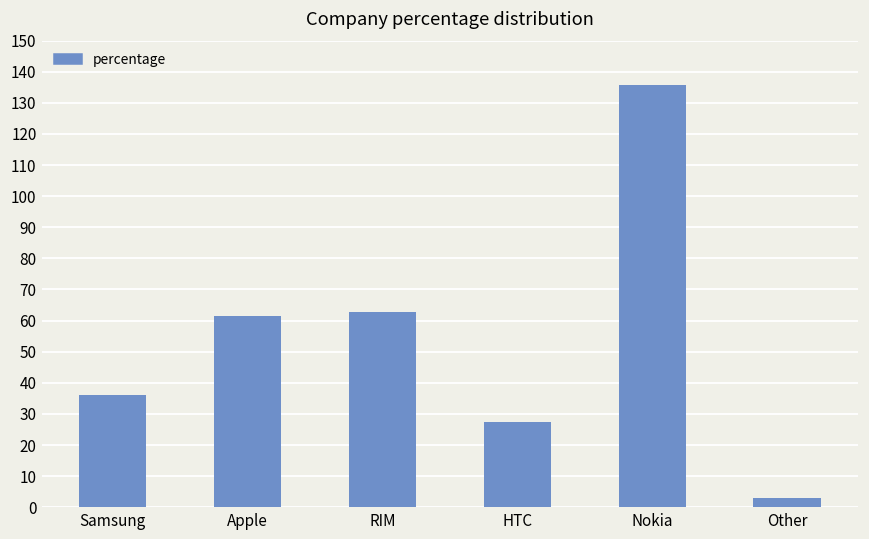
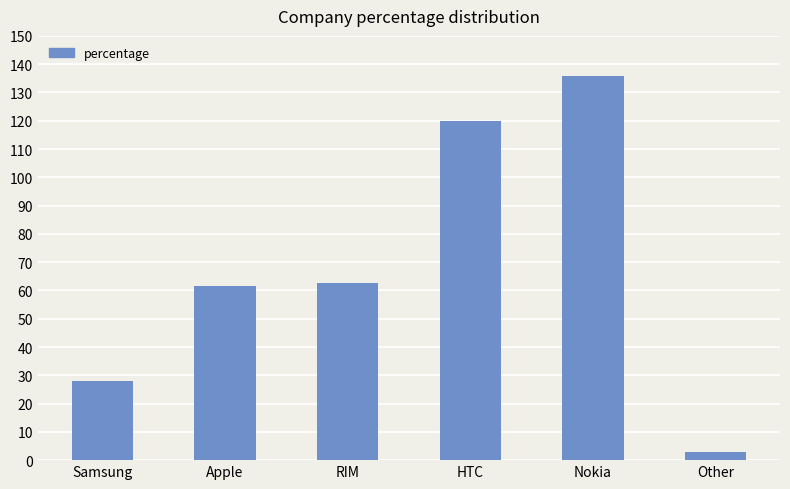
Samsung: 36 -> 28
HTC: 27 -> 120
